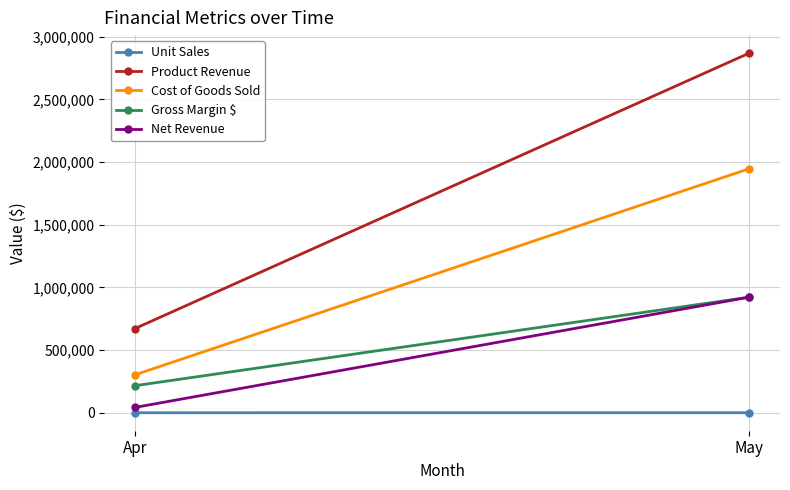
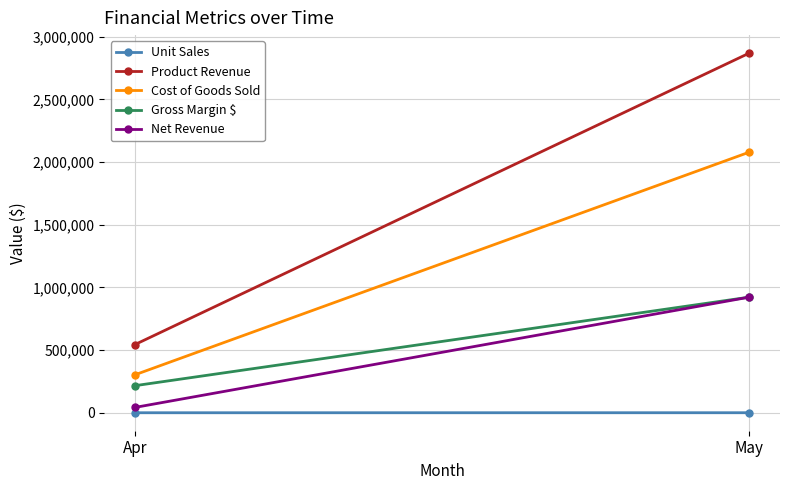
Product Revenue, Apr: 670,000 -> 540,000
Cost of Goods Sold, May: 1,950,000 -> 2,080,000
